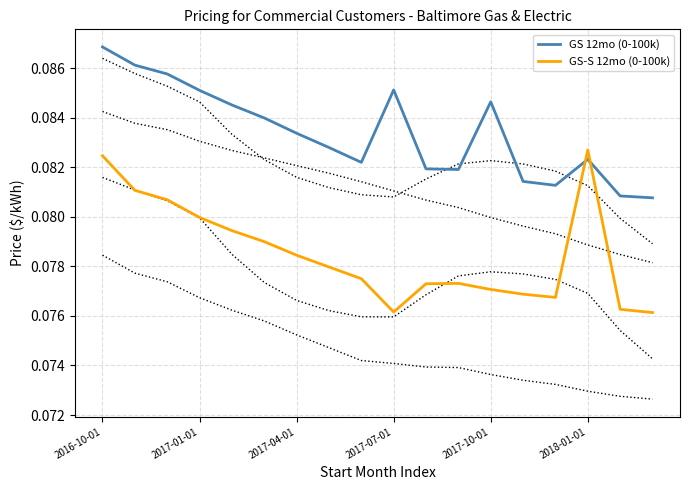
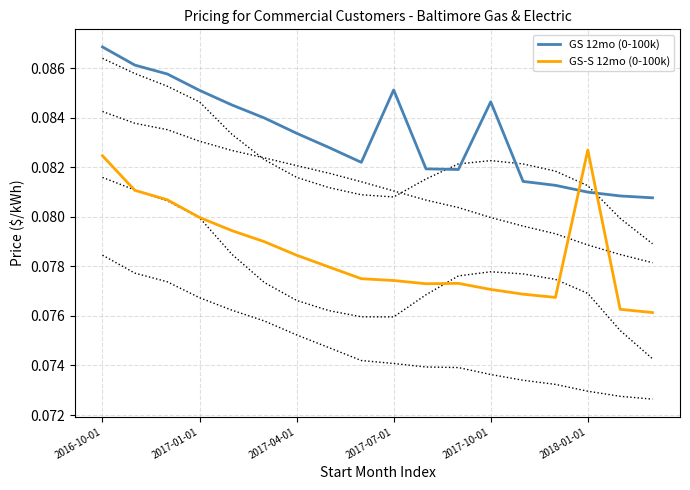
GS-S 12mo (0-100k), 2017-07-01: 0.0762 -> 0.0774
GS 12mo (0-100k), 2018-01-01: 0.0823 -> 0.0810
